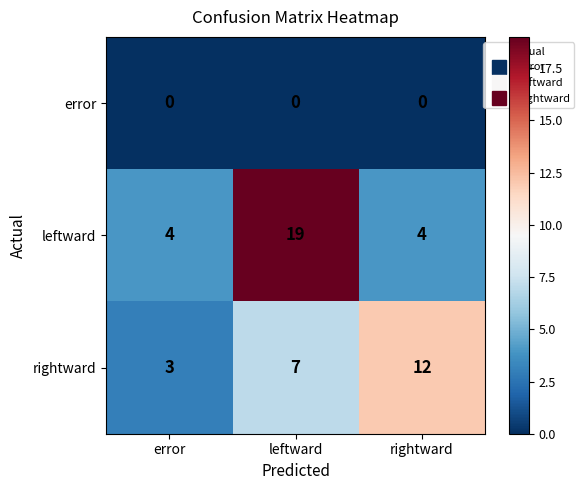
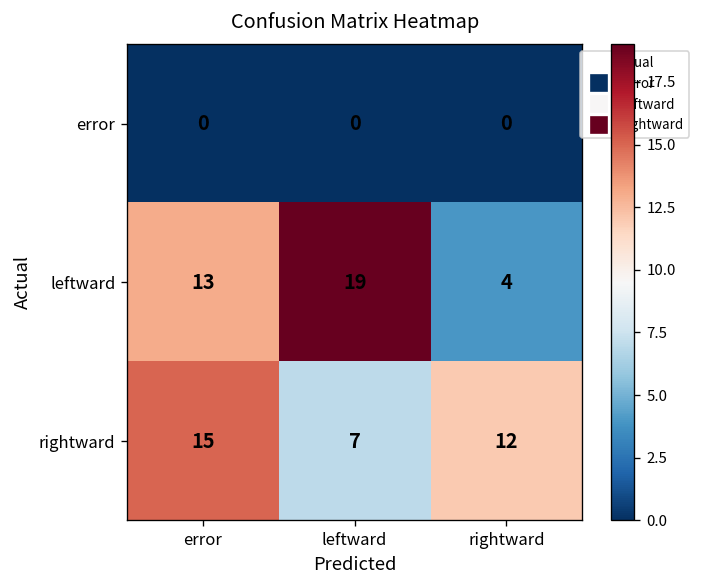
leftward, error: 4 -> 13
rightward, error: 3 -> 15
